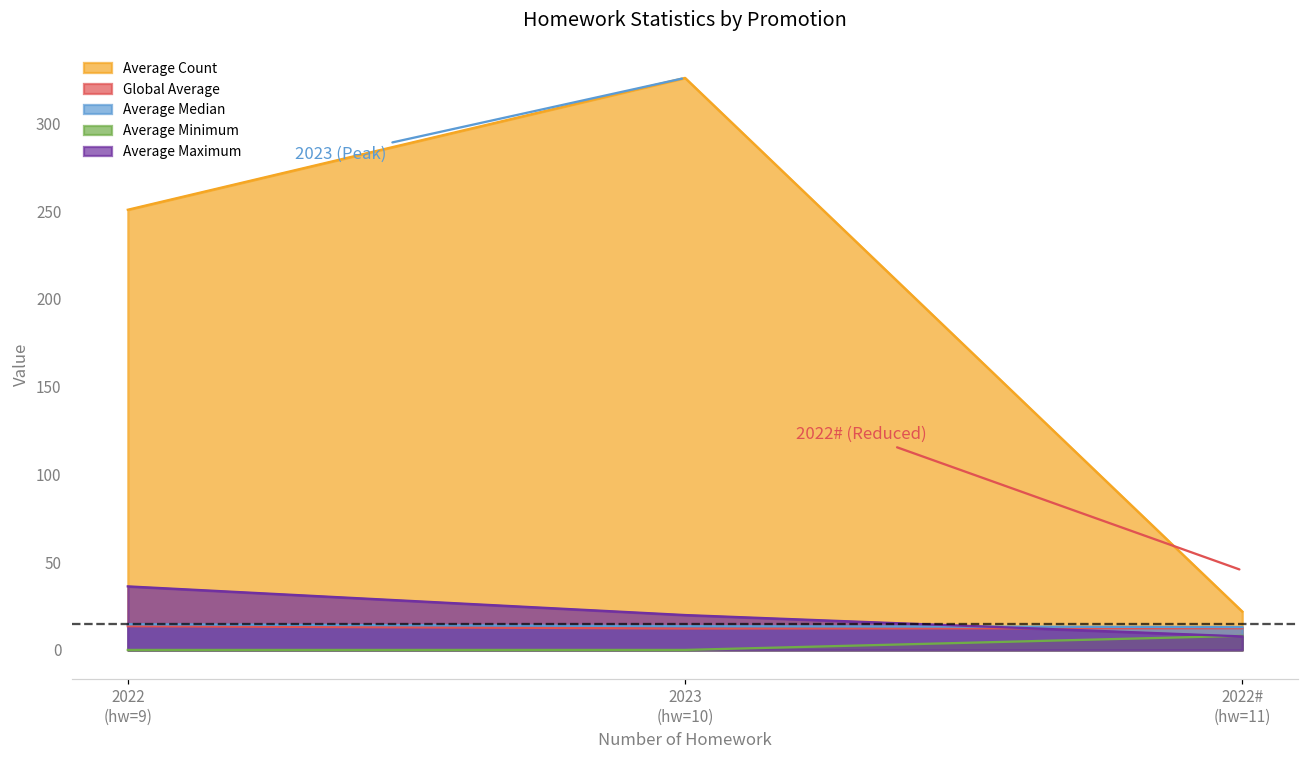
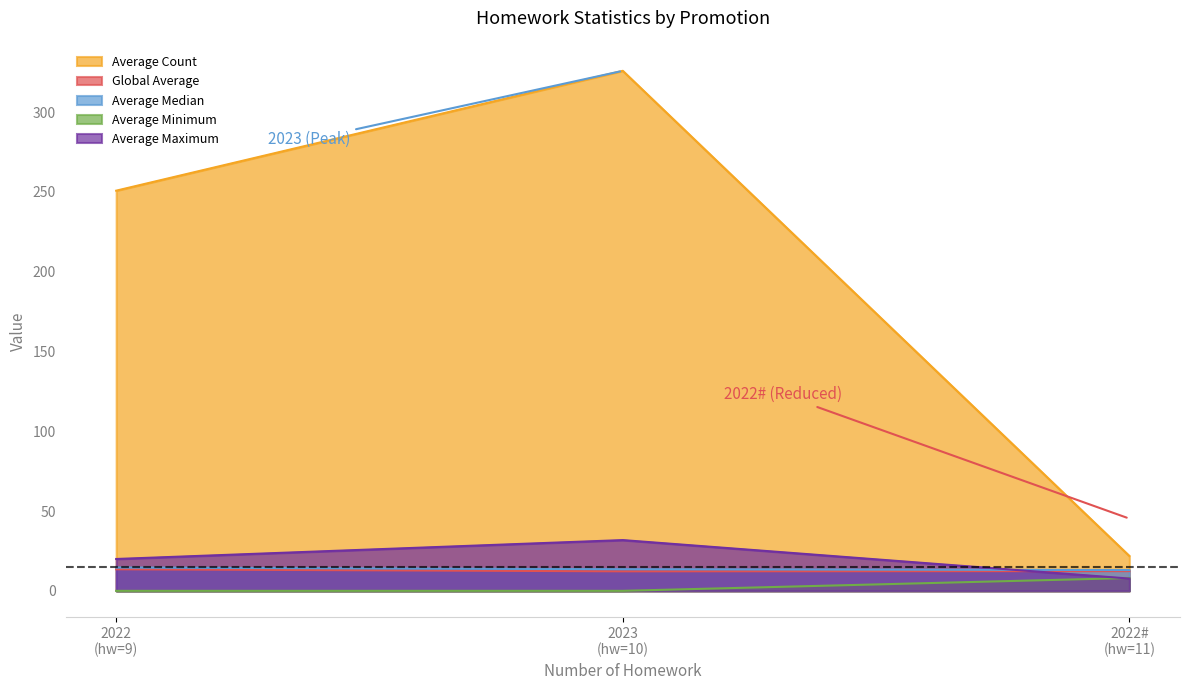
Average Maximum, 2022 (hw=9): 36 -> 20
Average Maximum, 2023 (hw=10): 20 -> 32
